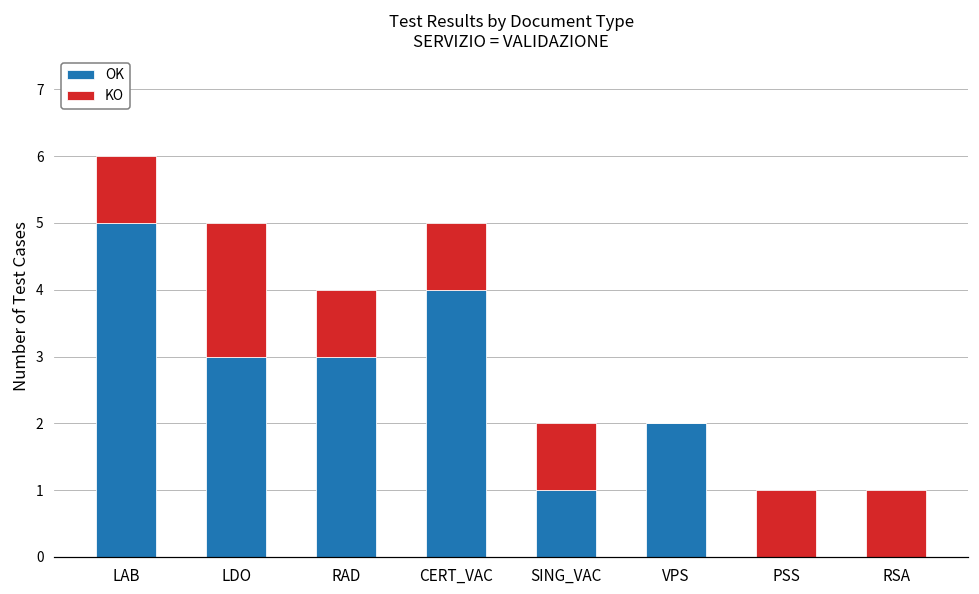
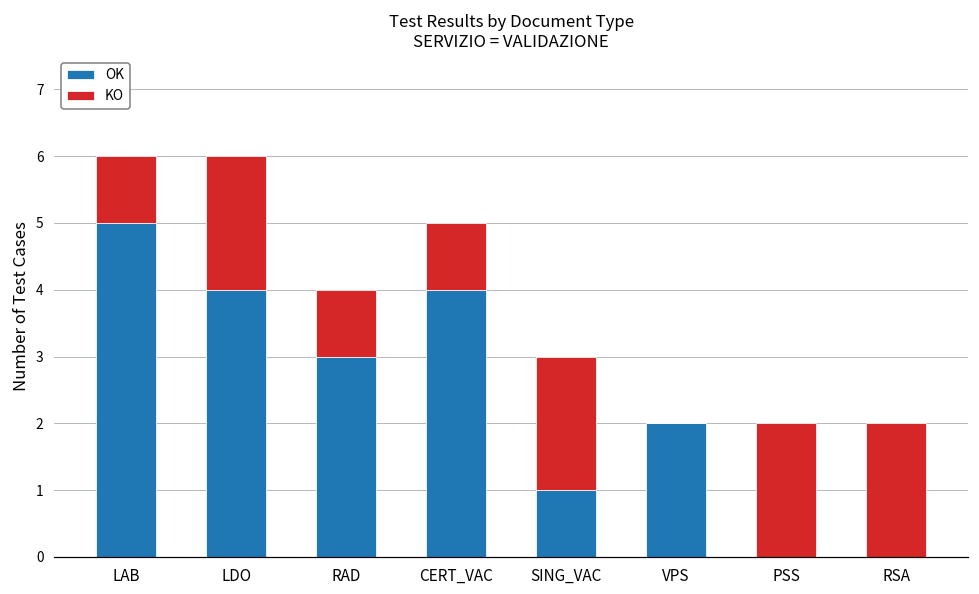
OK, LDO: 3 -> 4
KO, SING_VAC: 1 -> 2
KO, PSS: 1 -> 2
KO, RSA: 1 -> 2
